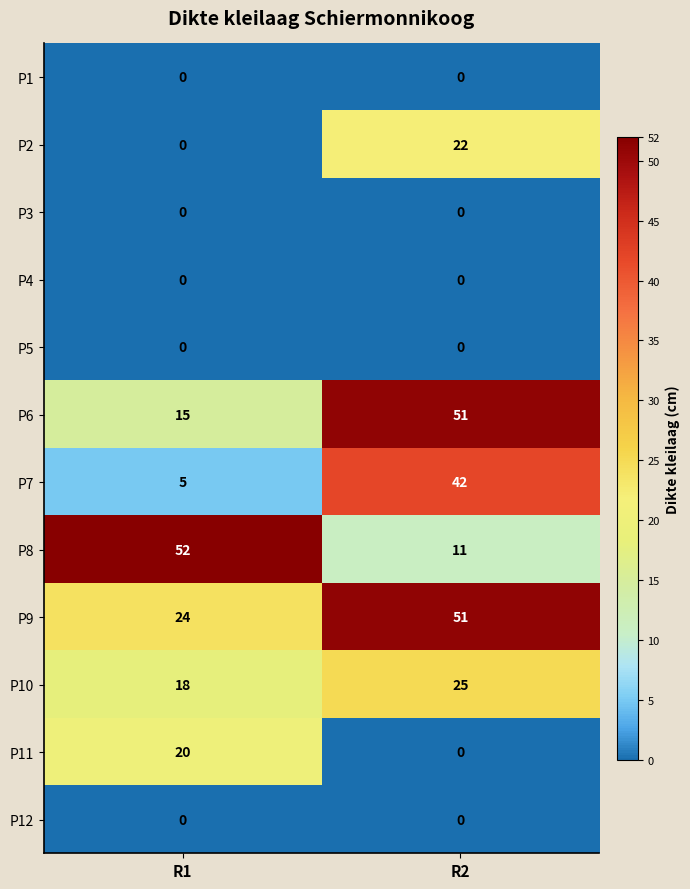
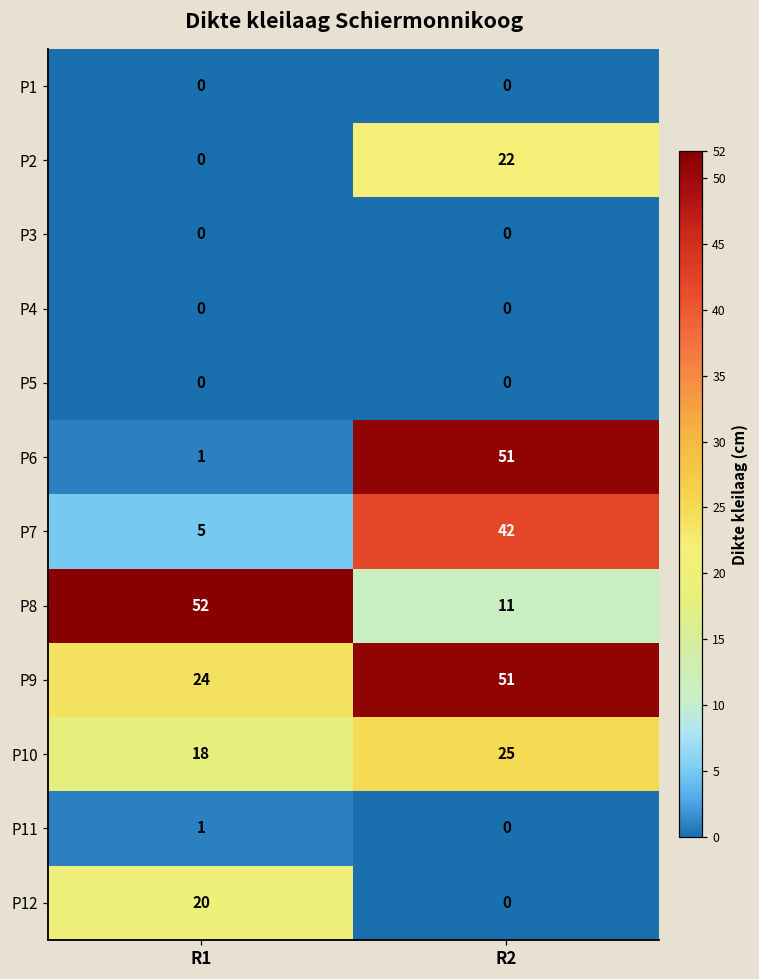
P6, R1: 15 -> 1
P11, R1: 20 -> 1
P12, R1: 0 -> 20
